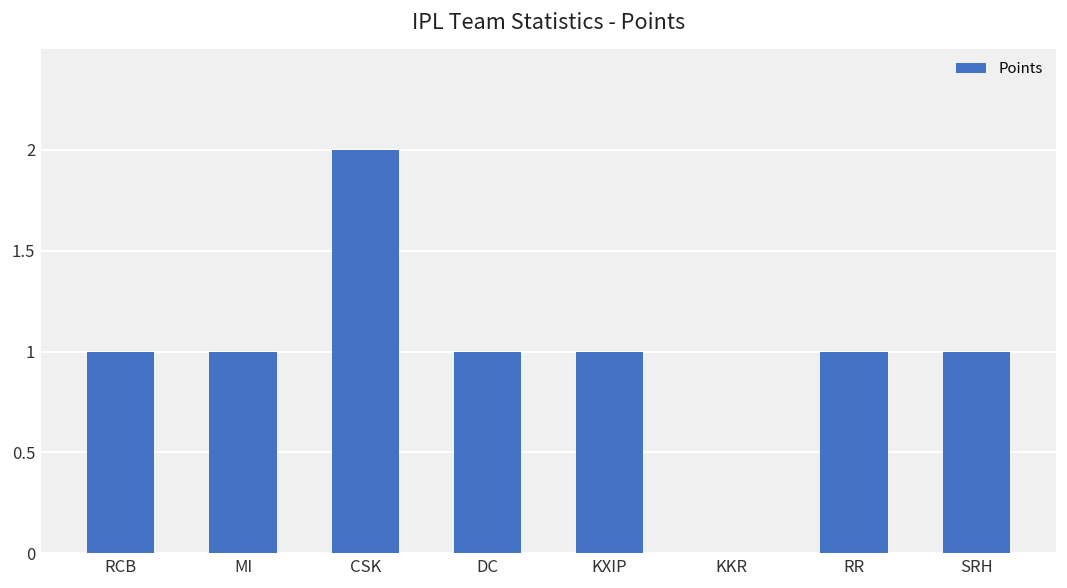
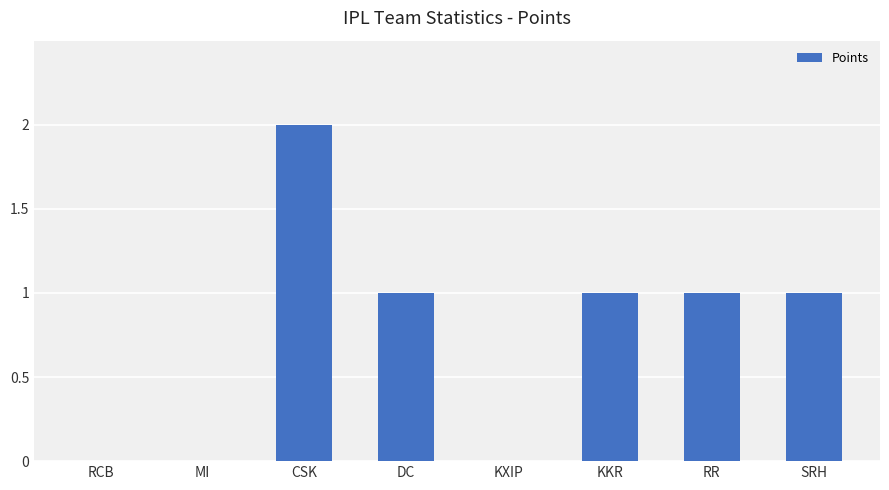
RCB: 1 -> 0
MI: 1 -> 0
KXIP: 1 -> 0
KKR: 0 -> 1
